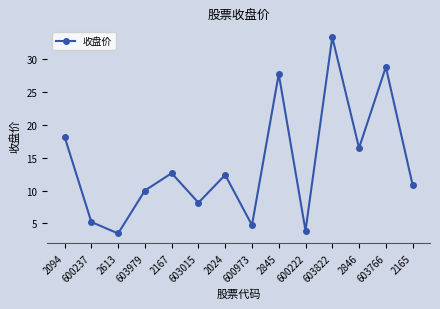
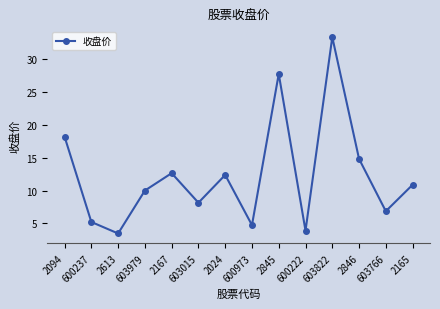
2846: 16 -> 15
603766: 29 -> 7
